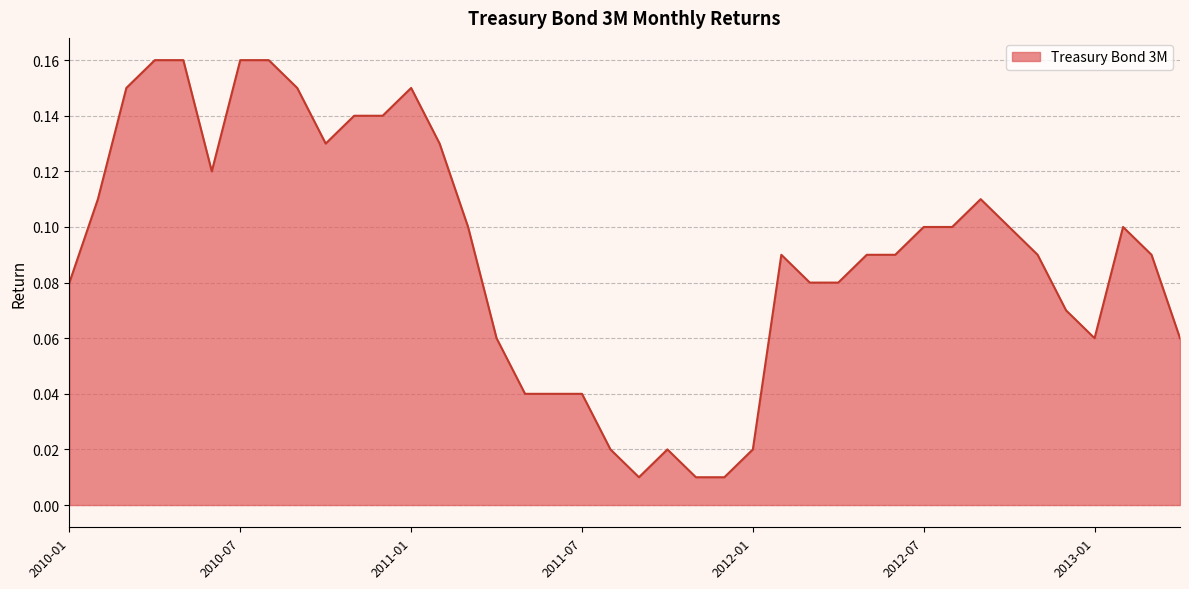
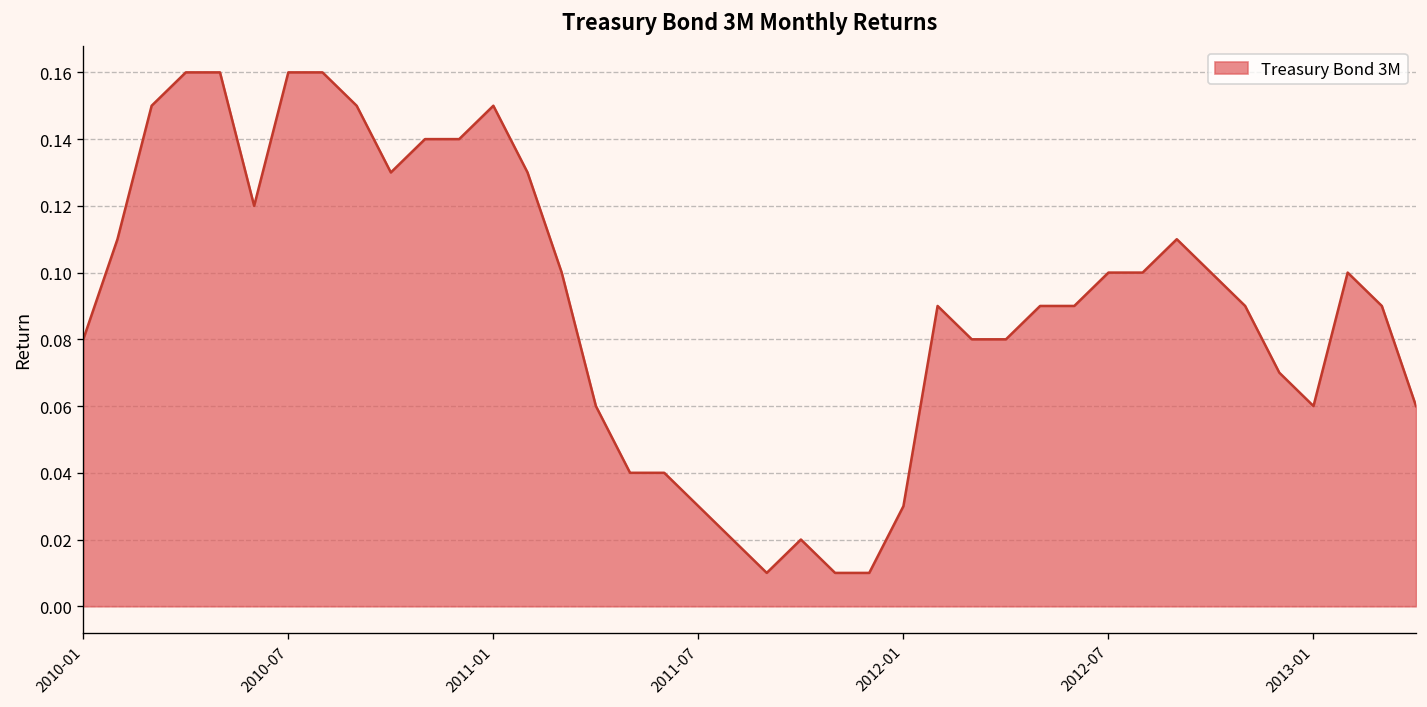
2011-07: 0.04 -> 0.03
2012-01: 0.02 -> 0.03
